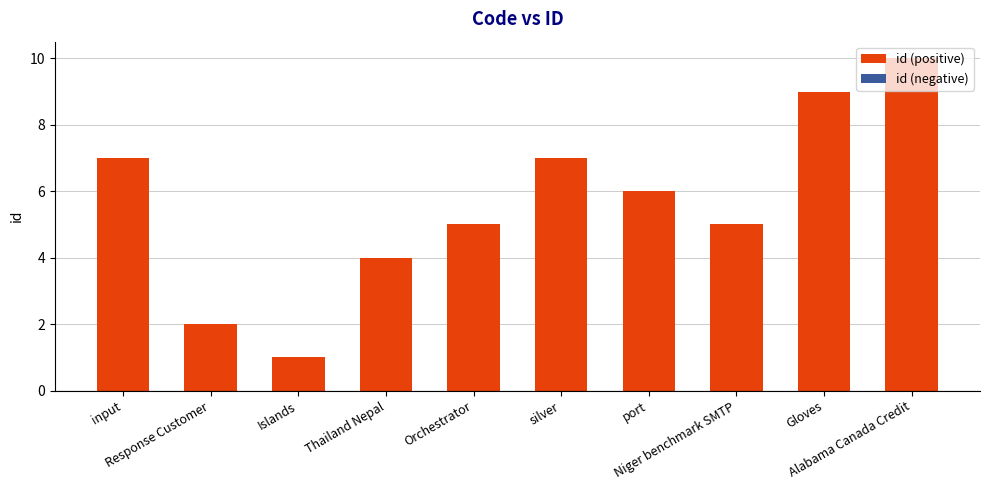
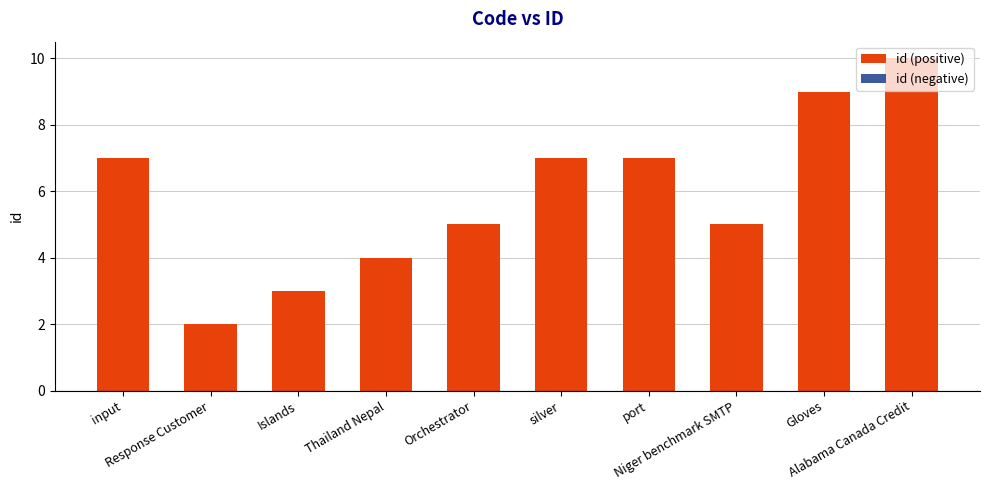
id (positive), Islands: 1 -> 3
id (positive), port: 6 -> 7
